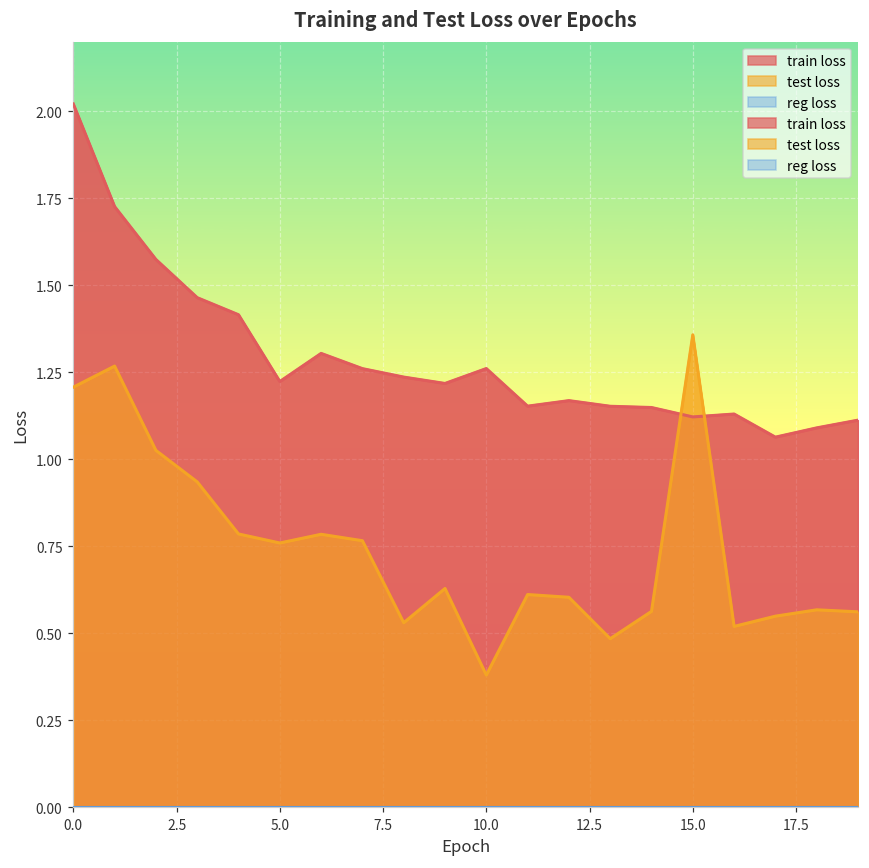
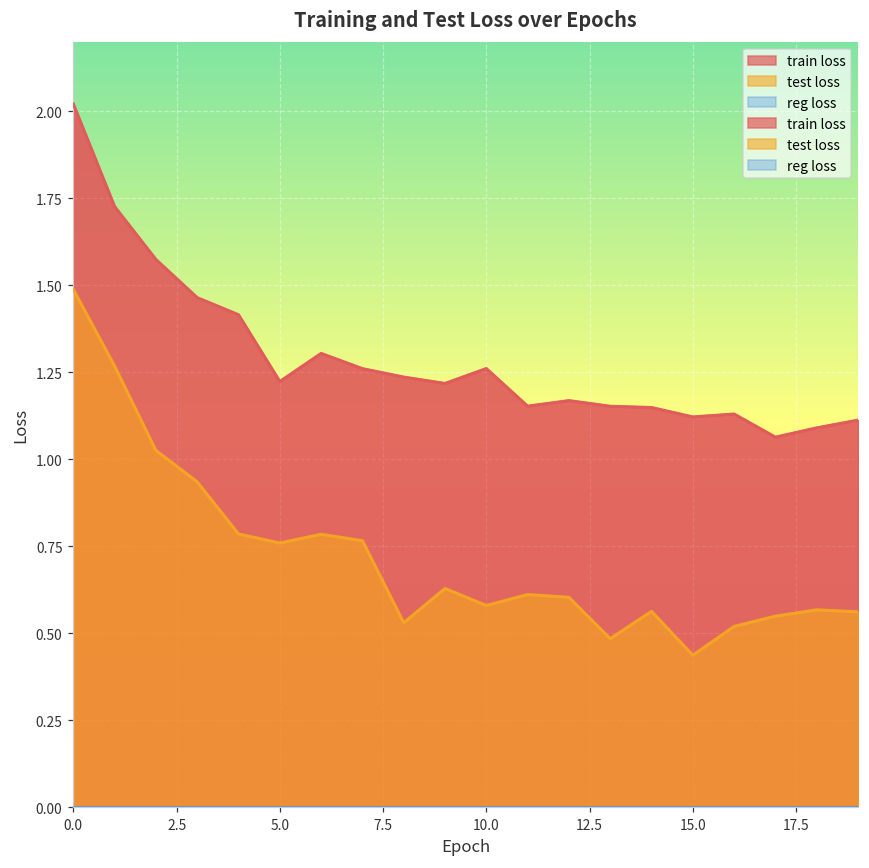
test loss, 0.0: 1.21 -> 1.49
test loss, 10.0: 0.38 -> 0.58
test loss, 15.0: 1.36 -> 0.44
